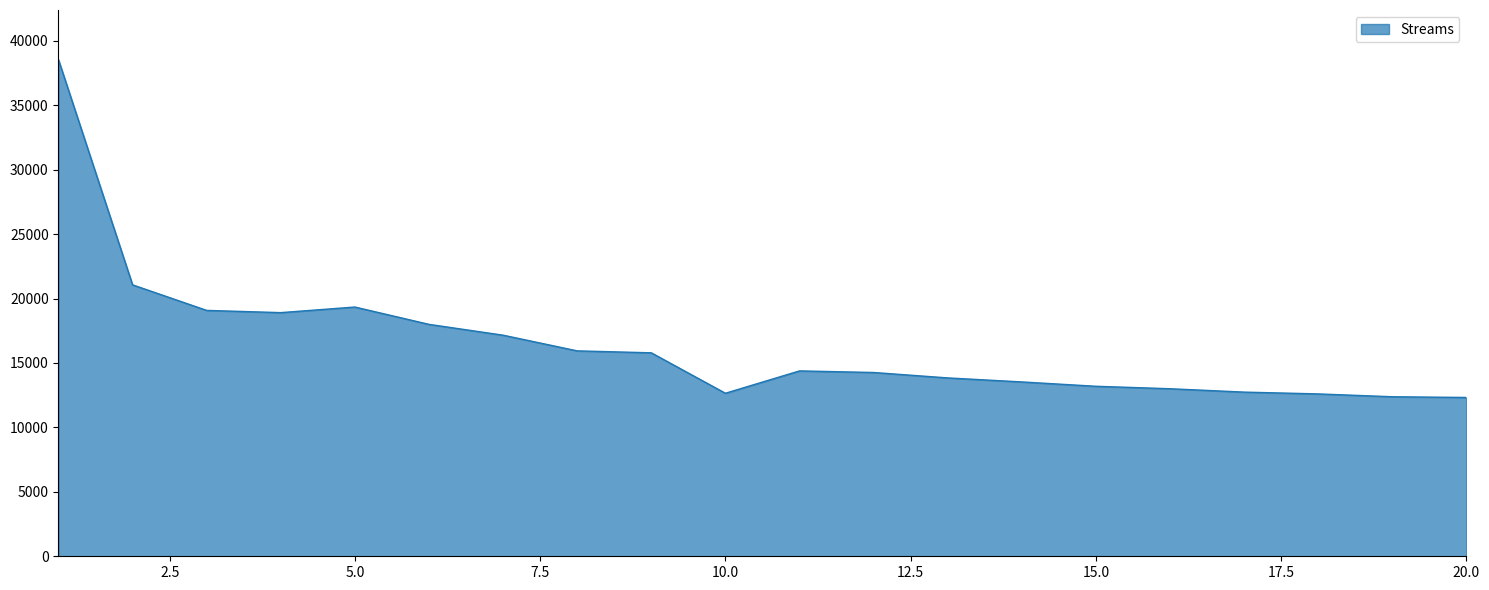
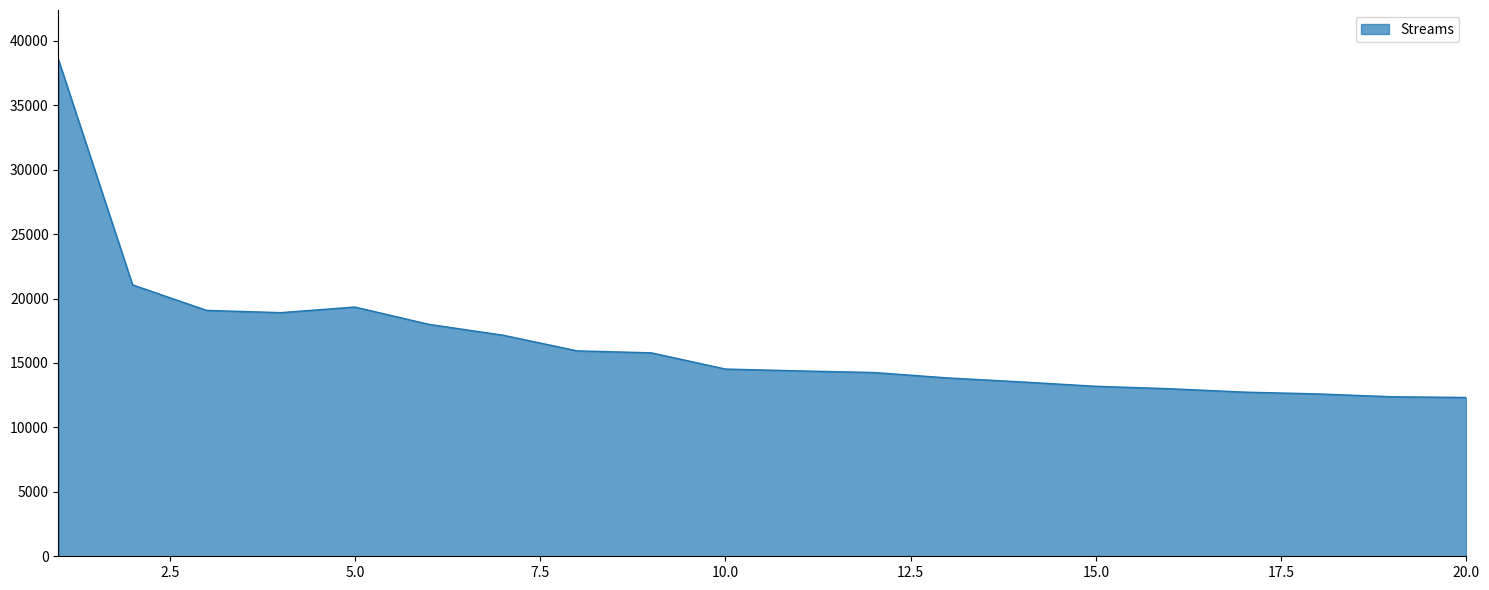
10.0: 12600 -> 14500
